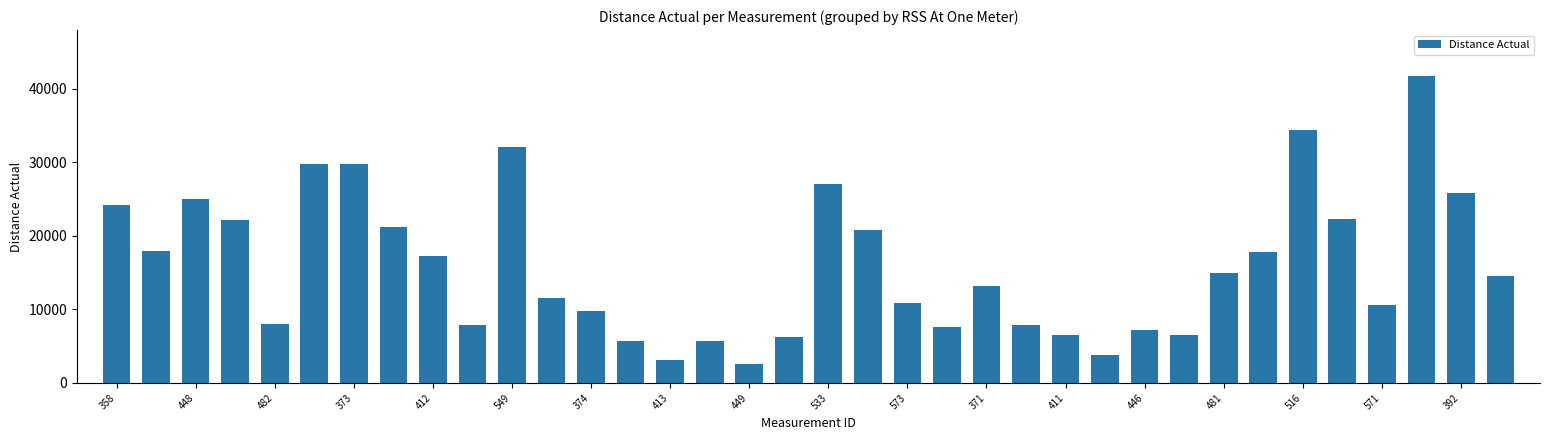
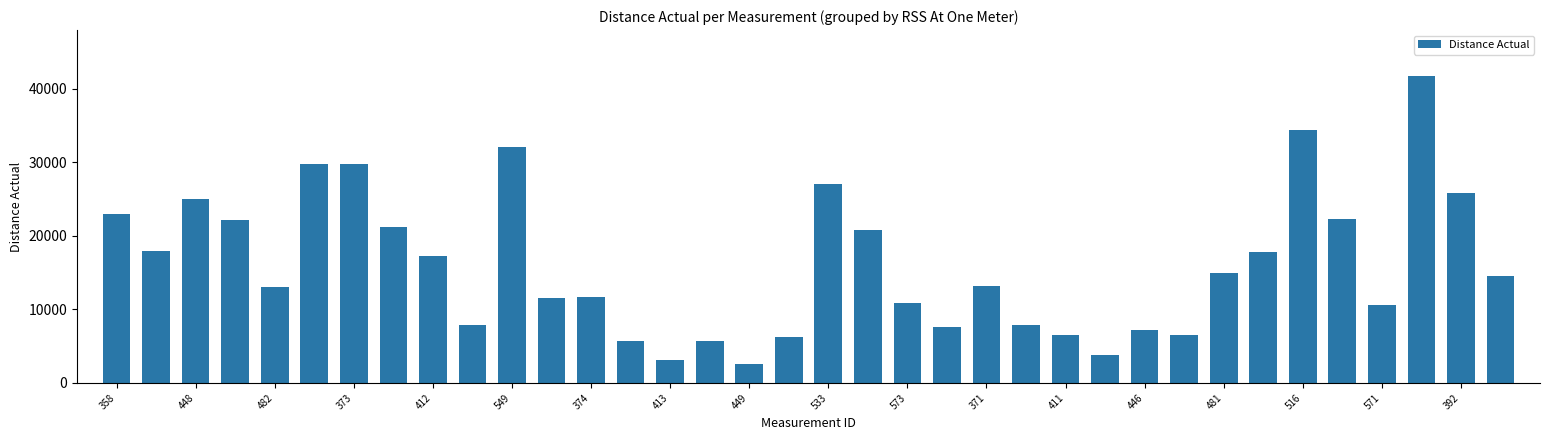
358: 24000 -> 23000
482: 8000 -> 13000
374: 10000 -> 12000
